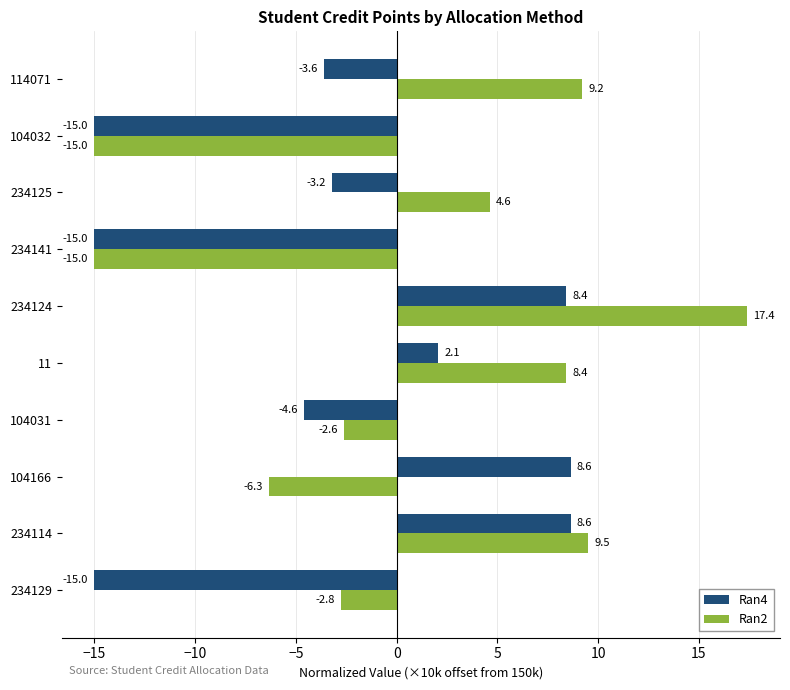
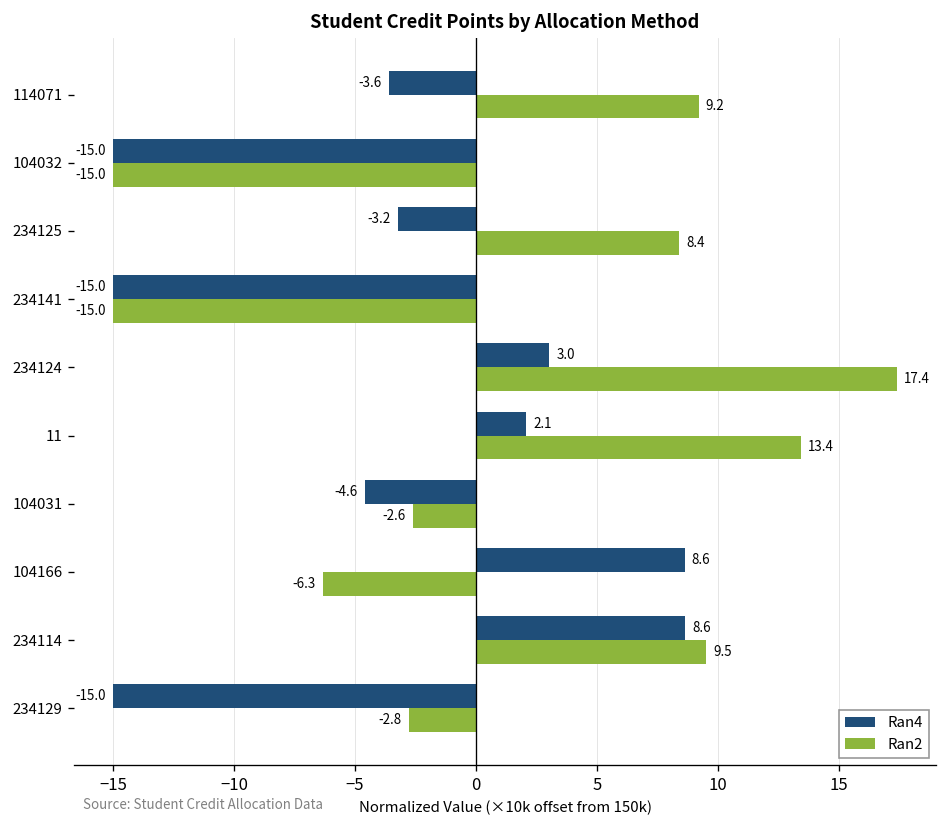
Ran2, 234125: 4.6 -> 8.4
Ran4, 234124: 8.4 -> 3.0
Ran2, 11: 8.4 -> 13.4
